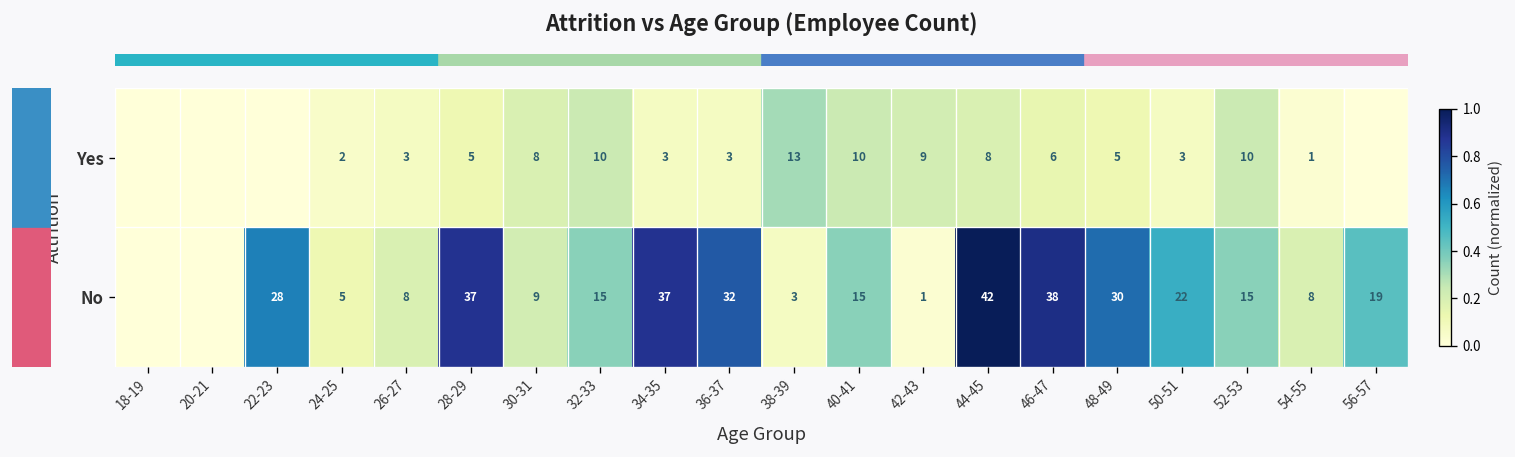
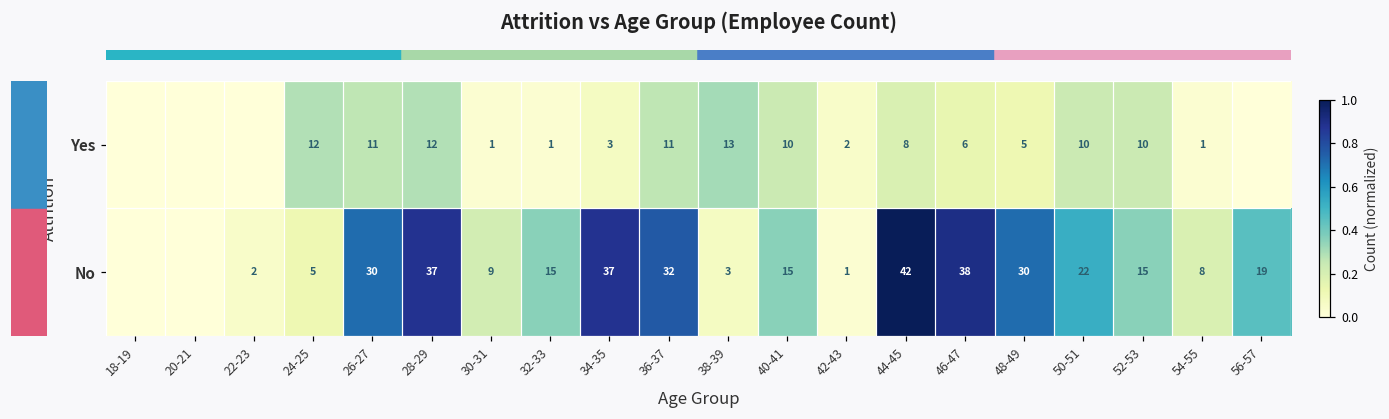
Yes, 24-25: 2 -> 12
Yes, 26-27: 3 -> 11
Yes, 28-29: 5 -> 12
Yes, 30-31: 8 -> 1
Yes, 32-33: 10 -> 1
Yes, 36-37: 3 -> 11
Yes, 42-43: 9 -> 2
Yes, 50-51: 3 -> 10
No, 22-23: 28 -> 2
No, 26-27: 8 -> 30
